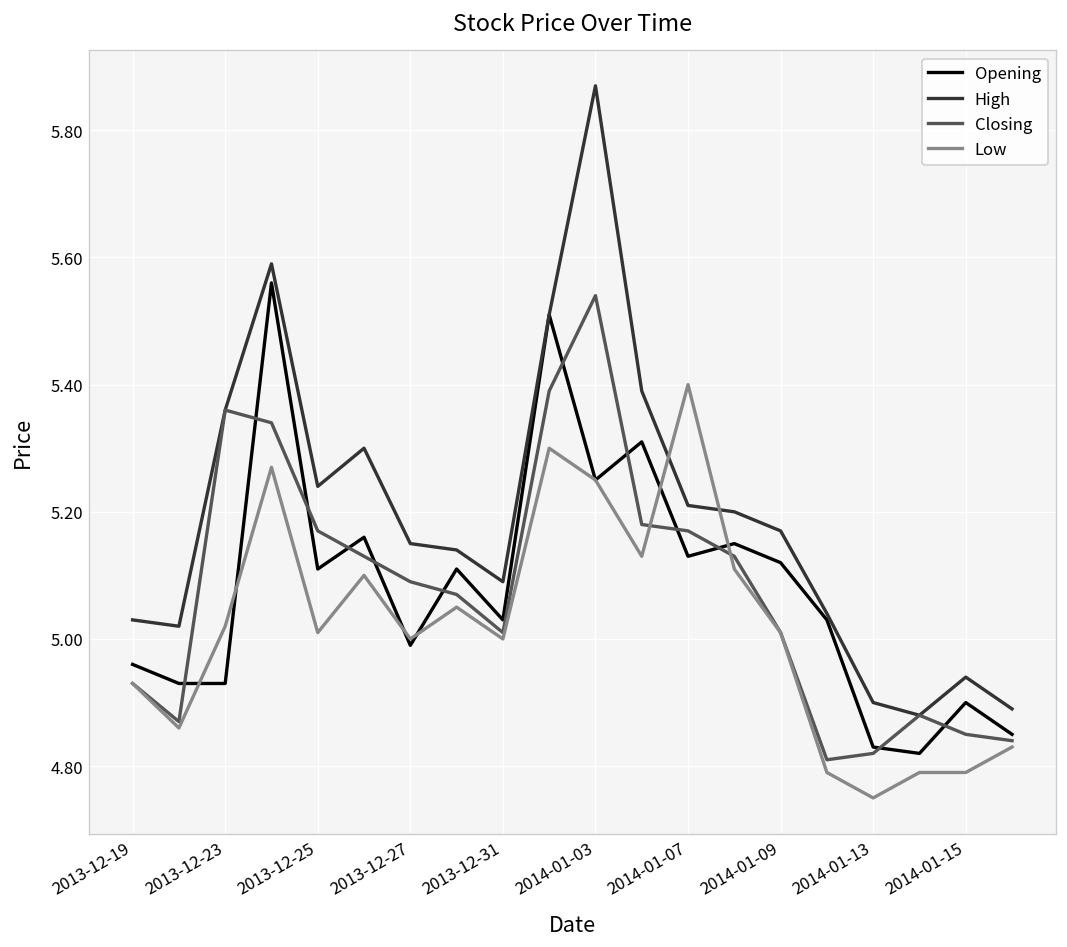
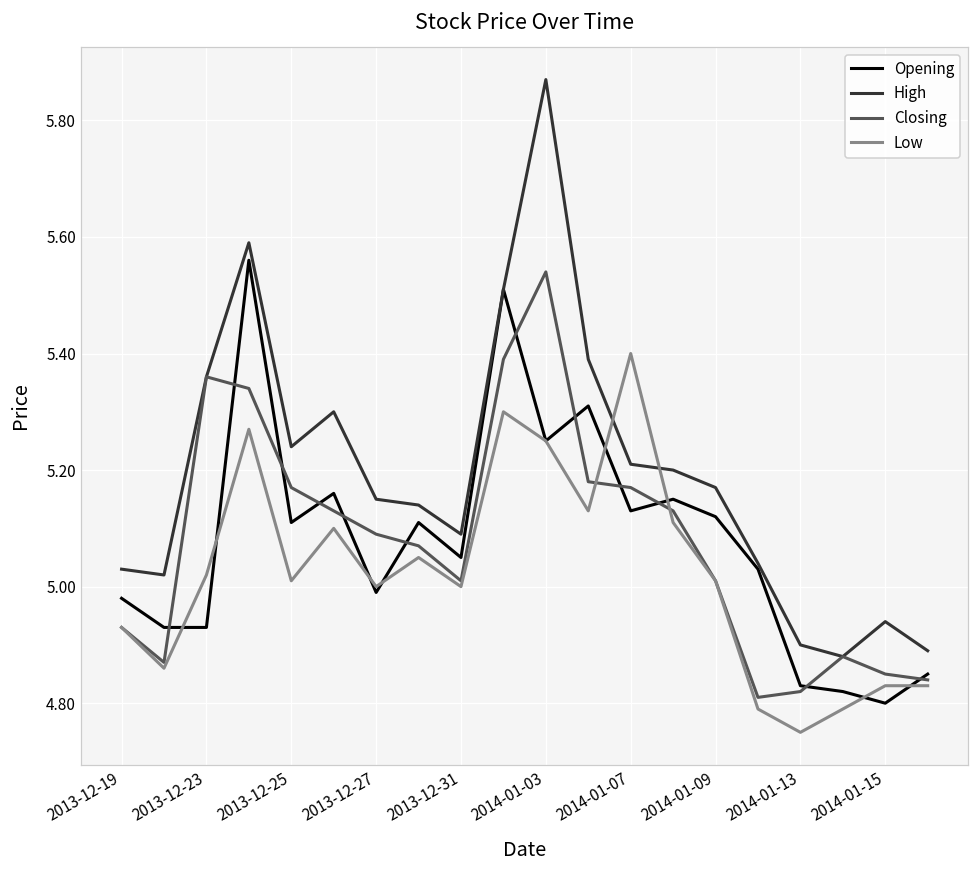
Opening, 2013-12-19: 4.96 -> 4.98
Opening, 2013-12-31: 5.03 -> 5.05
Opening, 2014-01-15: 4.9 -> 4.8
Low, 2014-01-15: 4.79 -> 4.83
